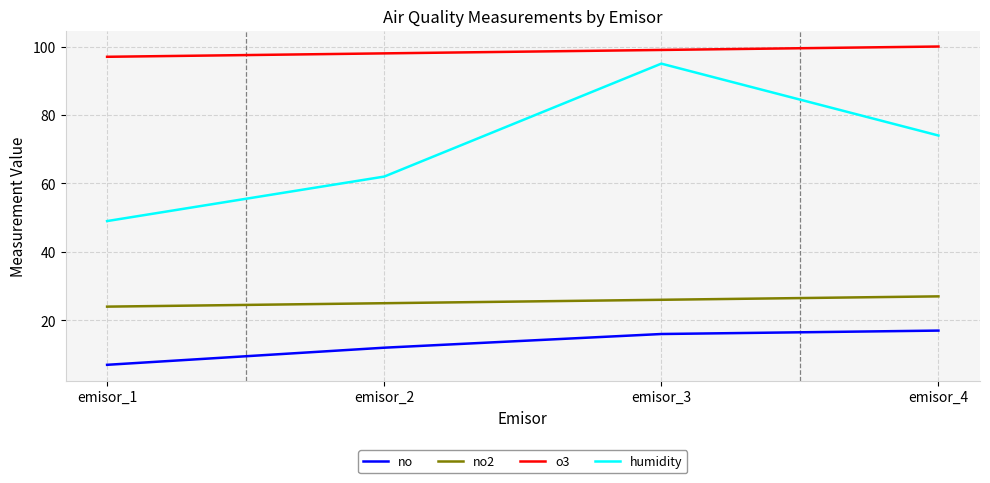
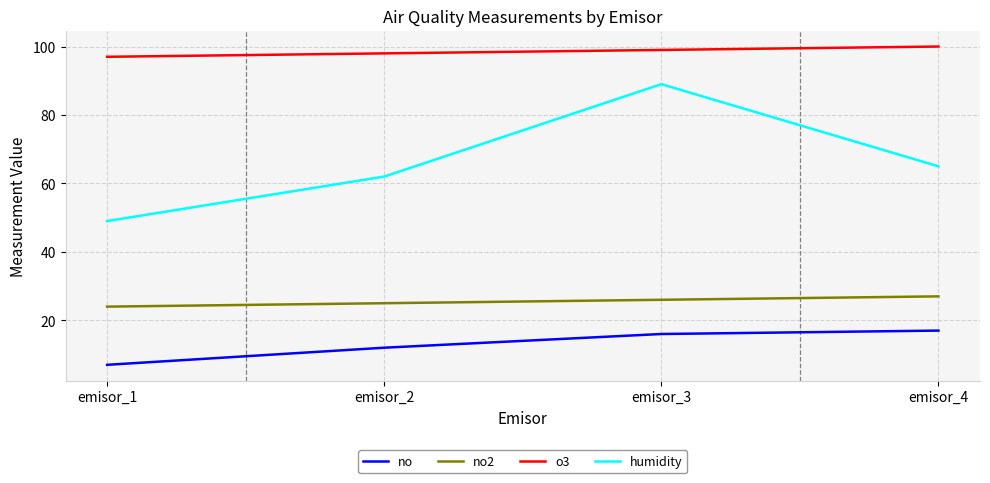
humidity, emisor_3: 95 -> 89
humidity, emisor_4: 74 -> 65
